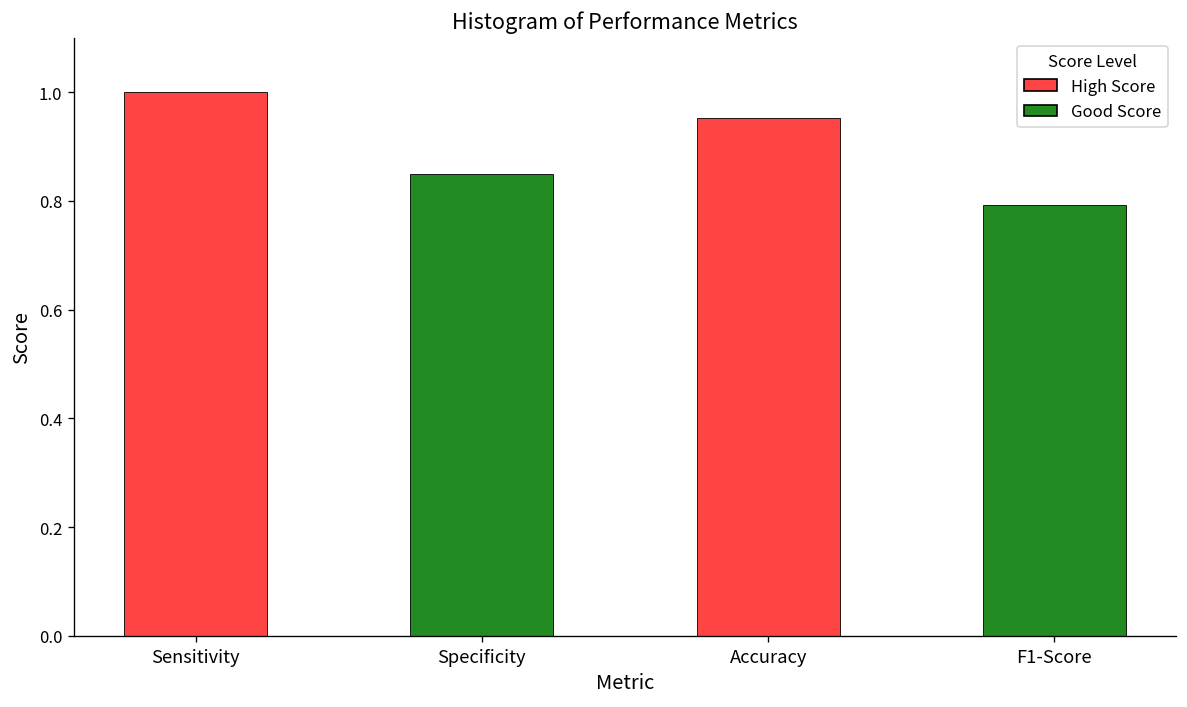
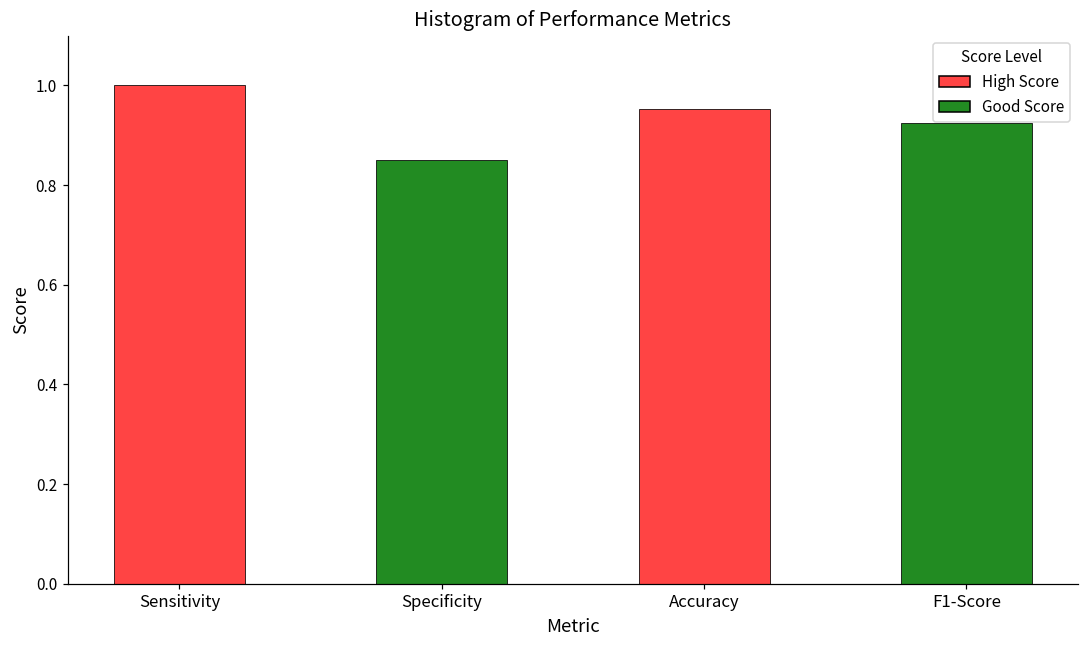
F1-Score: 0.79 -> 0.92
